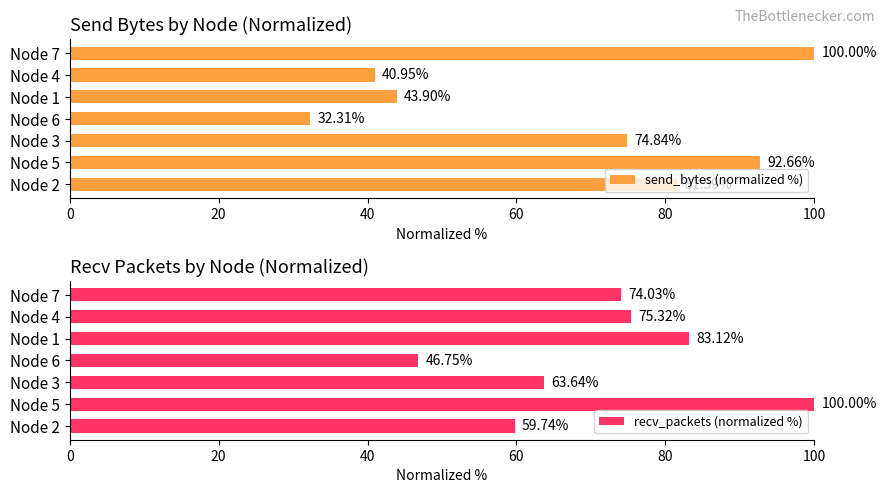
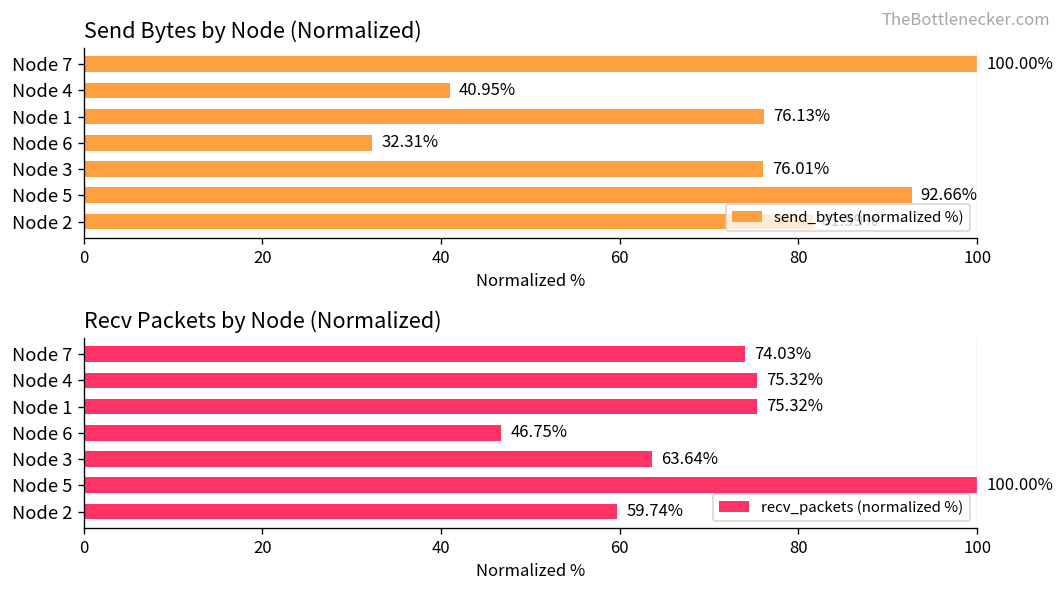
Send Bytes by Node (Normalized), Node 1: 43.90% -> 76.13%
Send Bytes by Node (Normalized), Node 3: 74.84% -> 76.01%
Recv Packets by Node (Normalized), Node 1: 83.12% -> 75.32%
